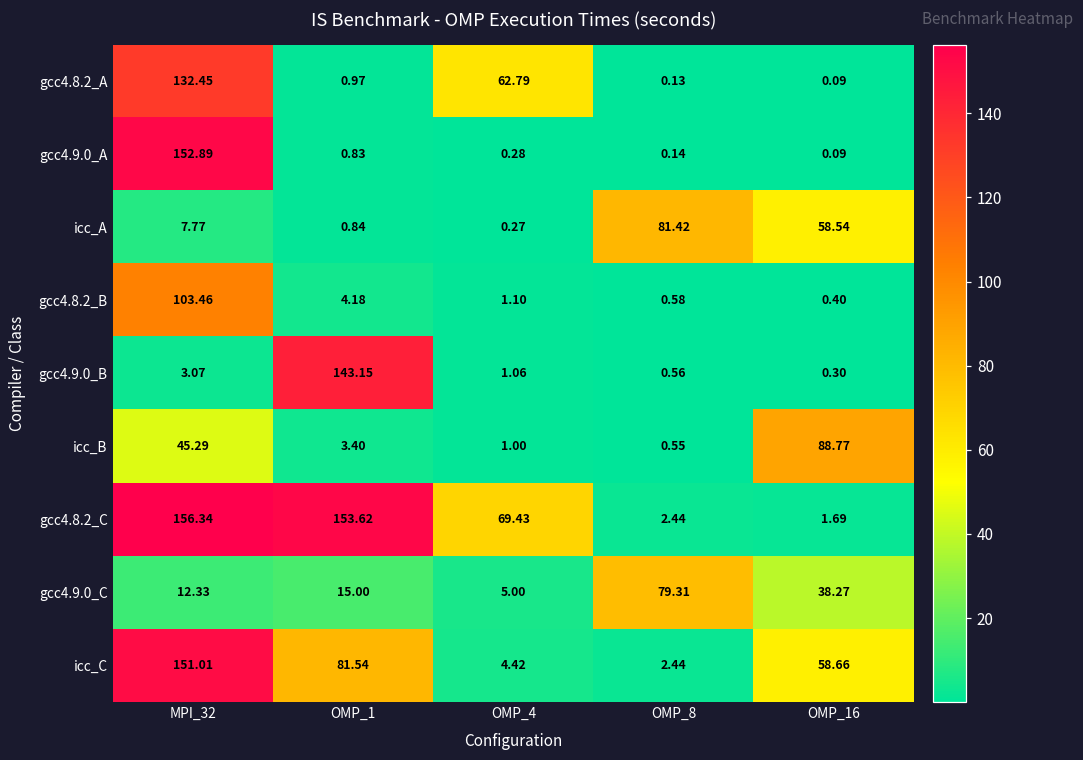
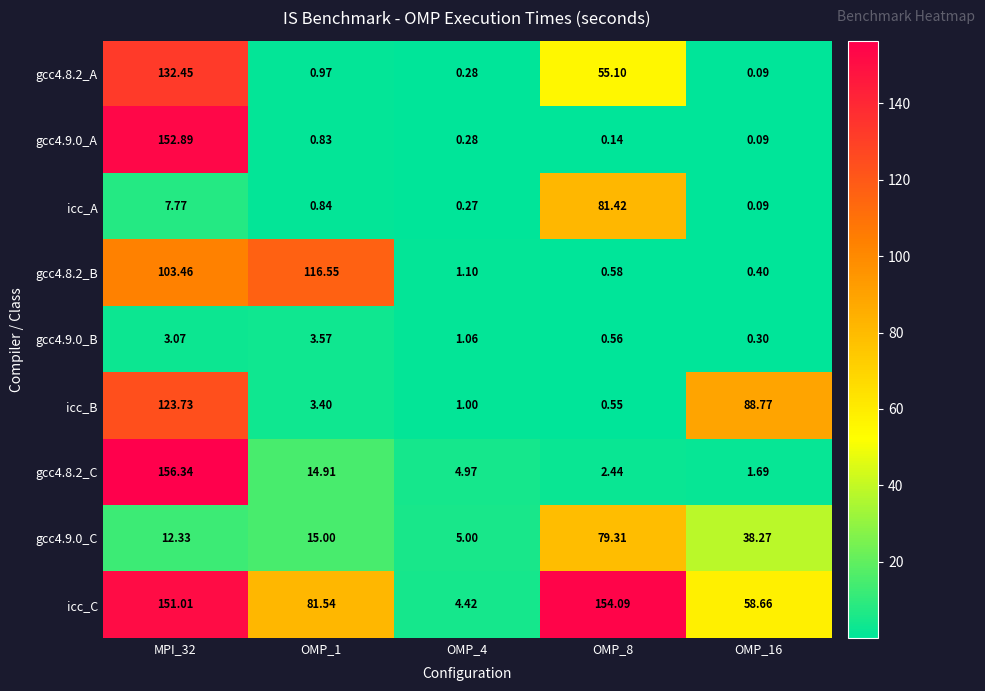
gcc4.8.2_A, OMP_4: 62.79 -> 0.28
gcc4.8.2_A, OMP_8: 0.13 -> 55.10
icc_A, OMP_16: 58.54 -> 0.09
gcc4.8.2_B, OMP_1: 4.18 -> 116.55
gcc4.9.0_B, OMP_1: 143.15 -> 3.57
icc_B, MPI_32: 45.29 -> 123.73
gcc4.8.2_C, OMP_1: 153.62 -> 14.91
gcc4.8.2_C, OMP_4: 69.43 -> 4.97
icc_C, OMP_8: 2.44 -> 154.09
